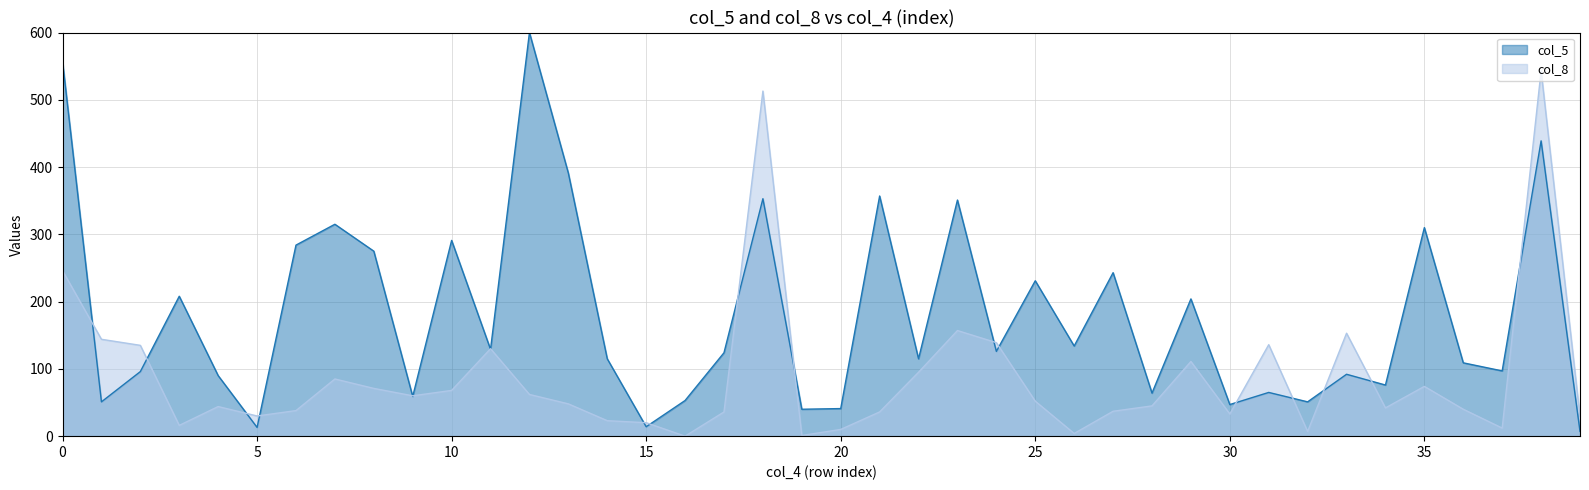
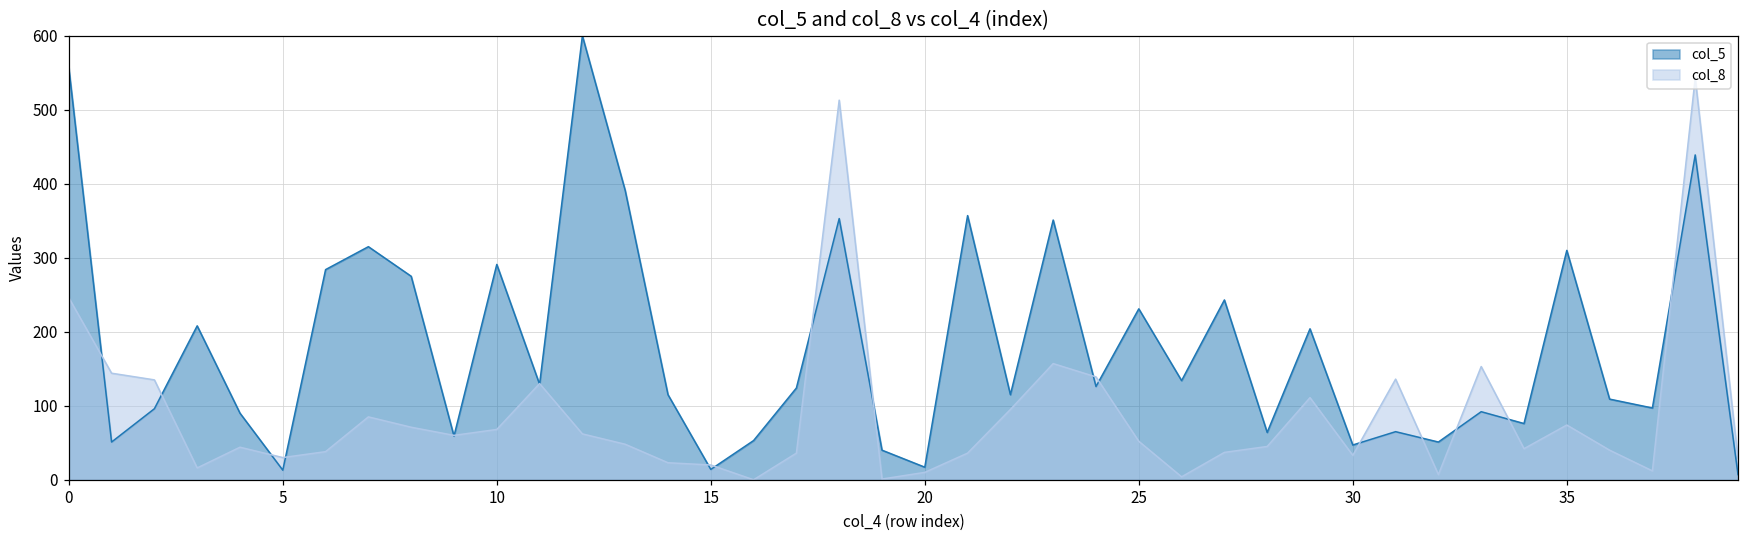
col_5, 20: 40 -> 20
